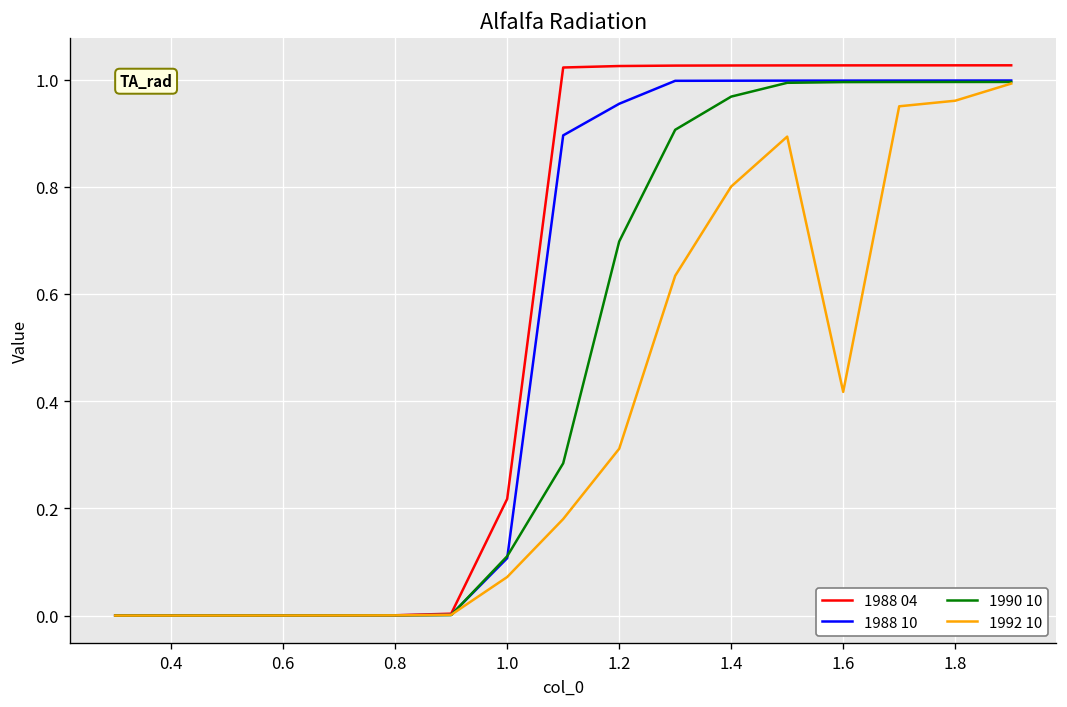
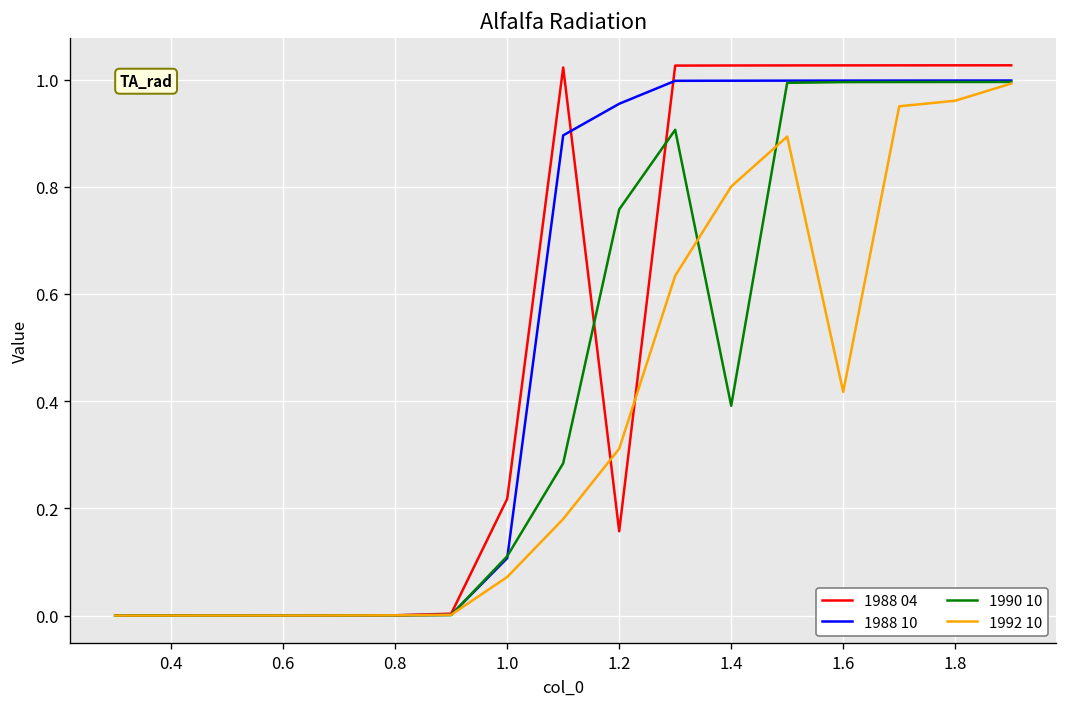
1988 04, 1.2: 1.03 -> 0.16
1990 10, 1.2: 0.70 -> 0.76
1990 10, 1.4: 0.97 -> 0.39
